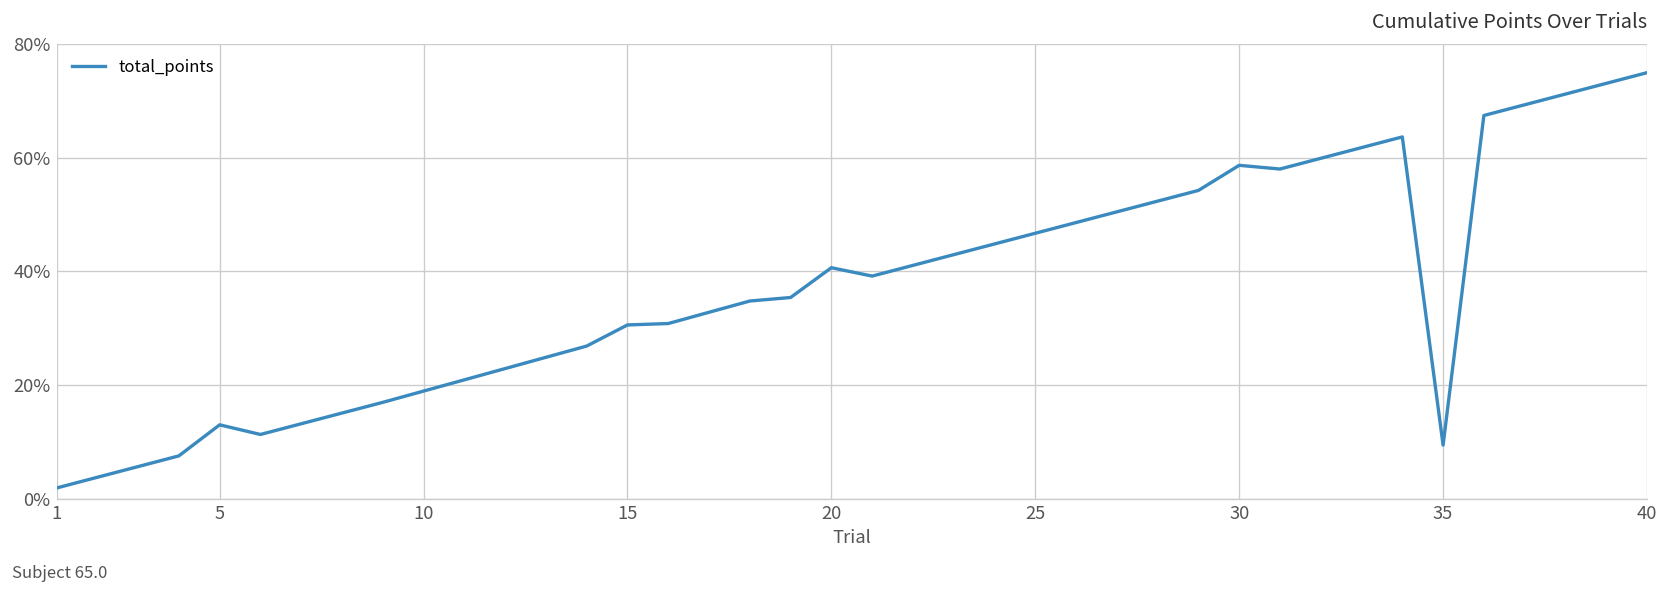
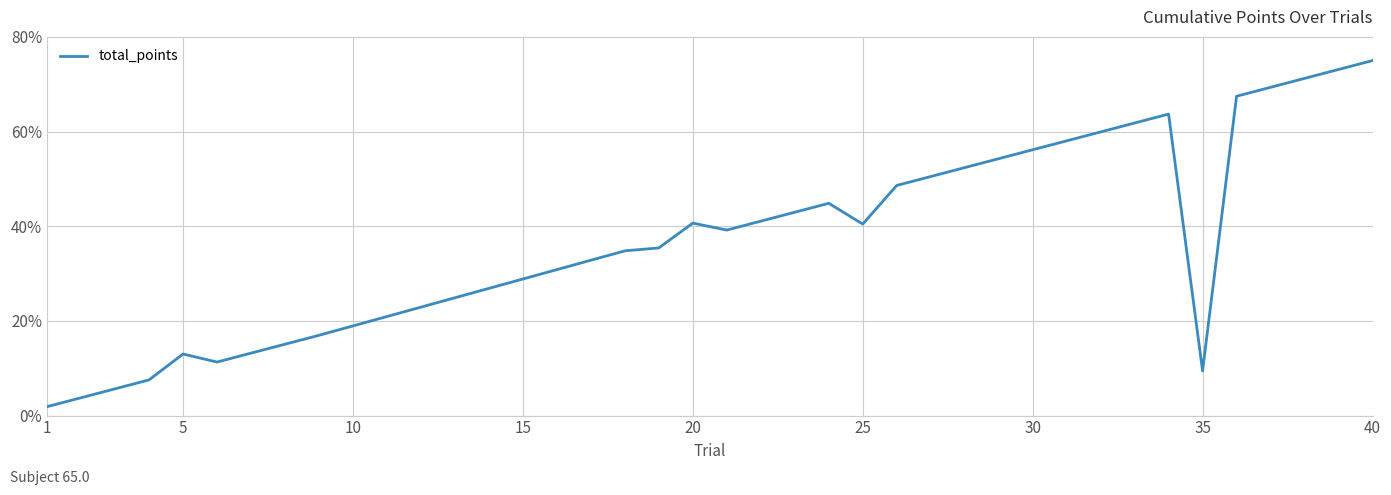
15: 31% -> 29%
25: 47% -> 40%
30: 59% -> 56%
